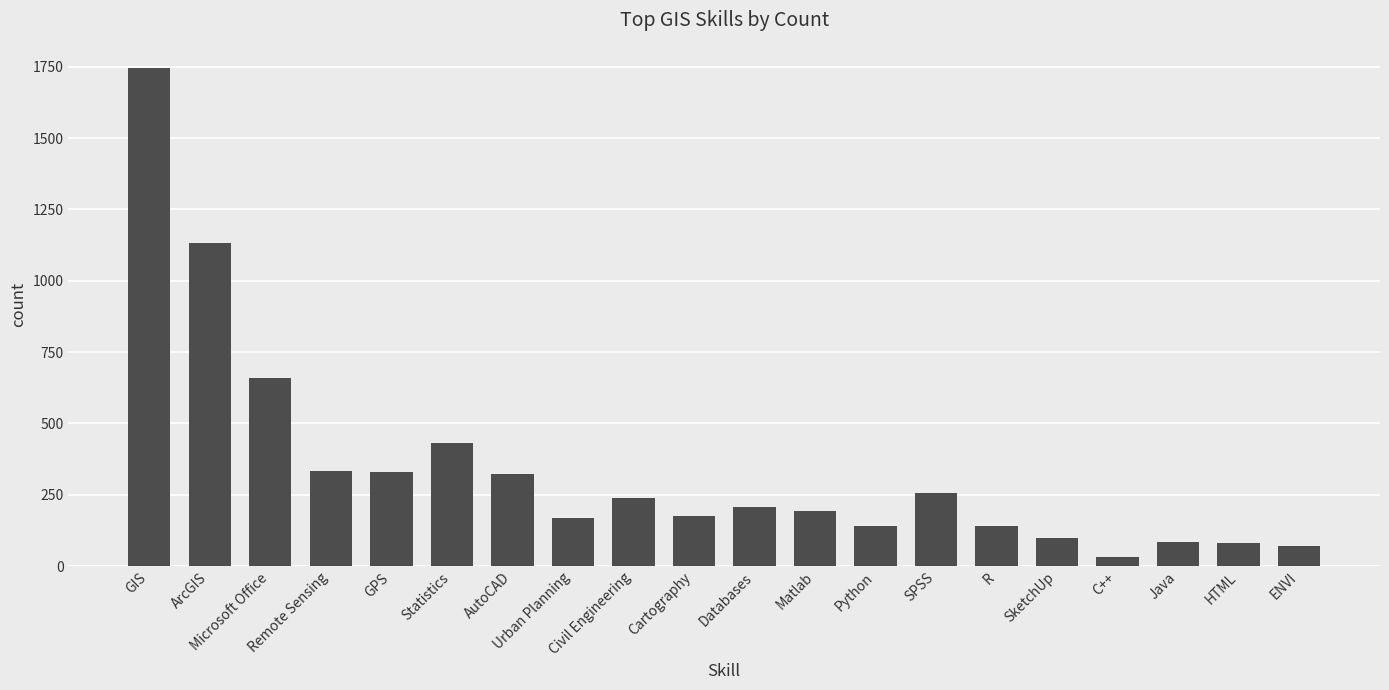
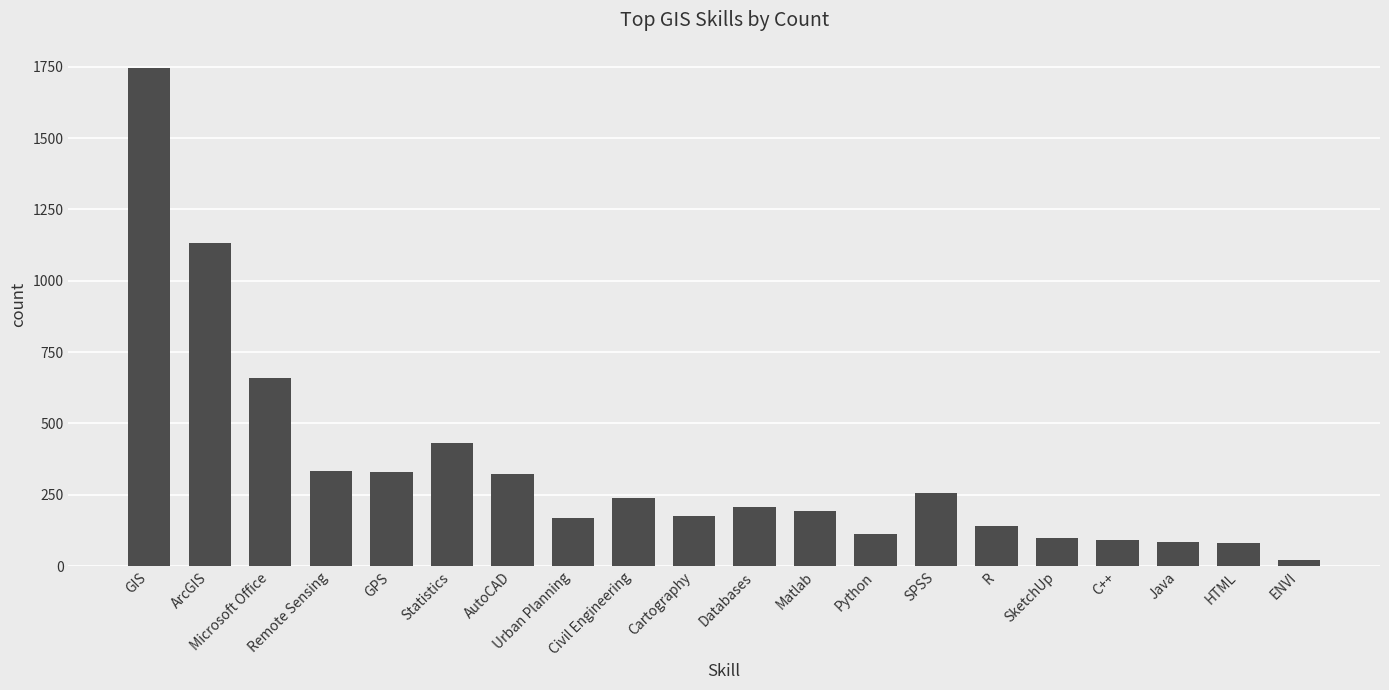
Python: 140 -> 110
C++: 30 -> 90
ENVI: 70 -> 20
